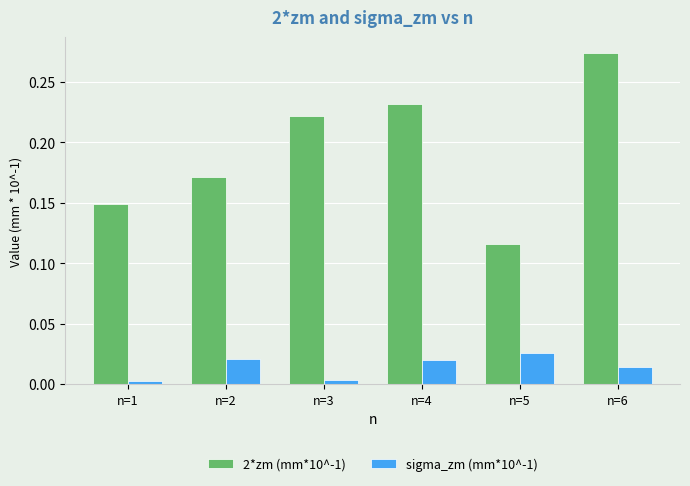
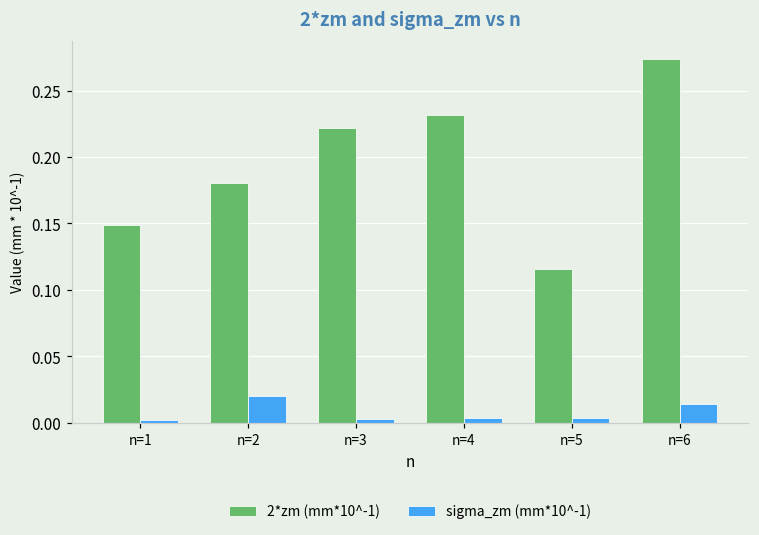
2*zm (mm*10^-1), n=2: 0.171 -> 0.180
sigma_zm (mm*10^-1), n=4: 0.020 -> 0.004
sigma_zm (mm*10^-1), n=5: 0.026 -> 0.004
